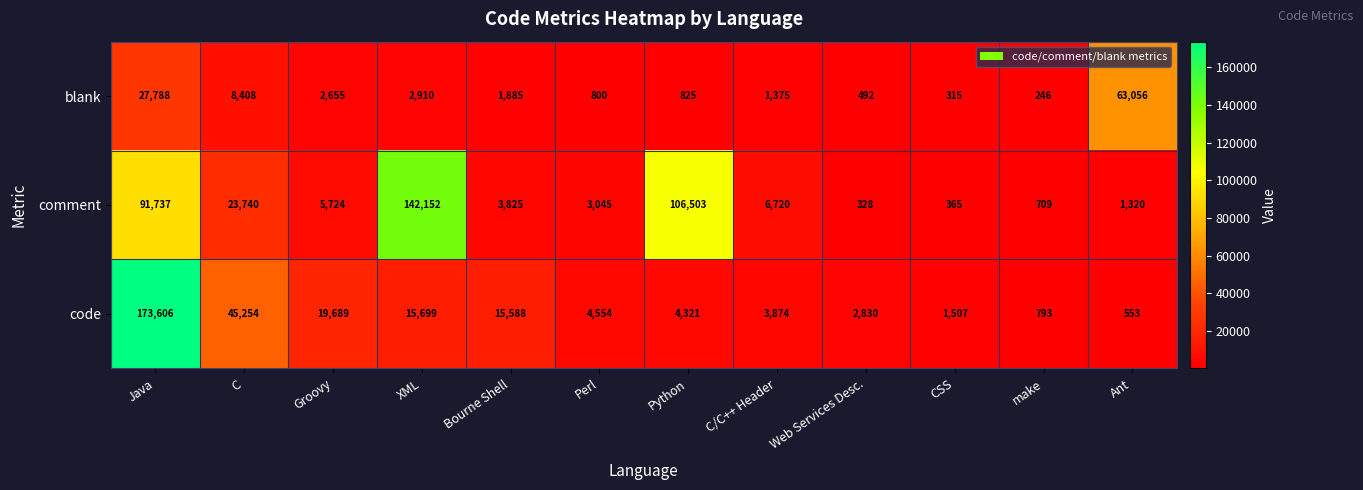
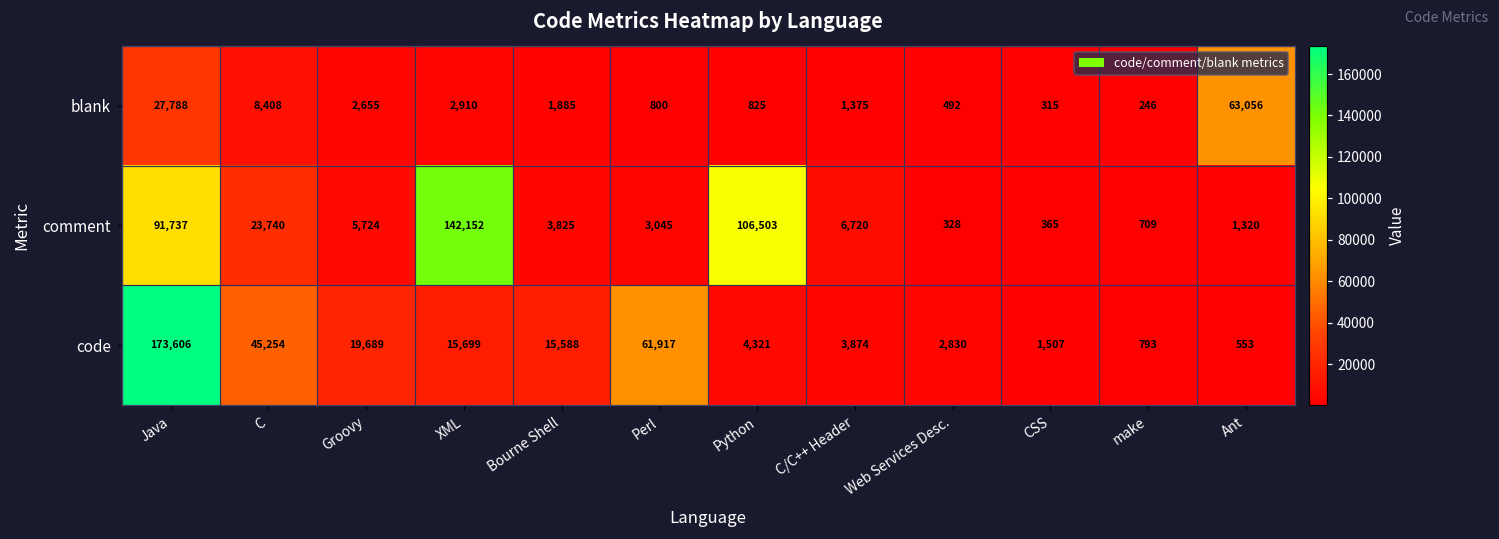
code, Perl: 4,554 -> 61,917
